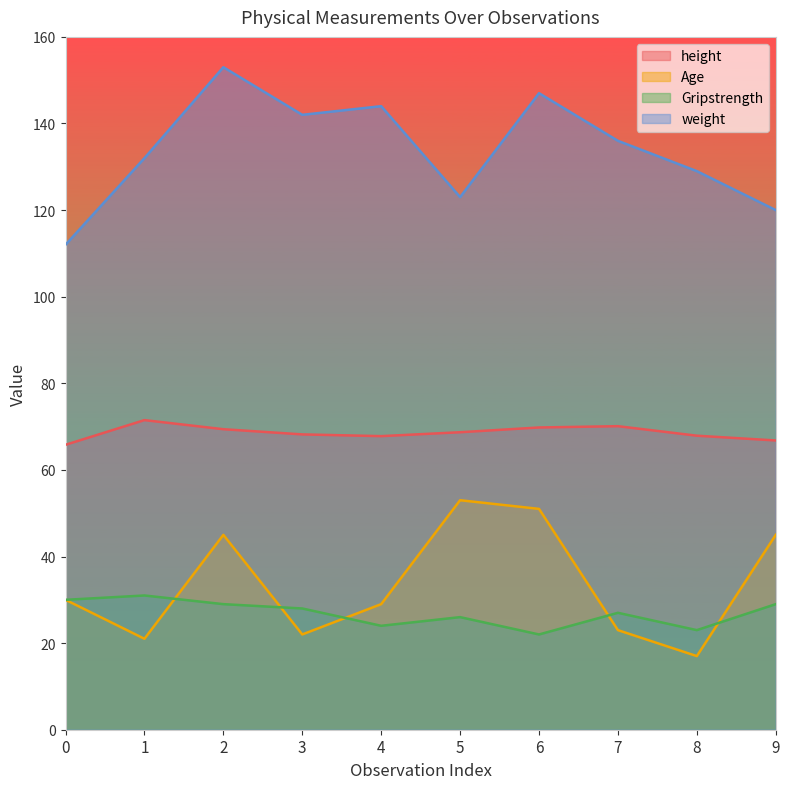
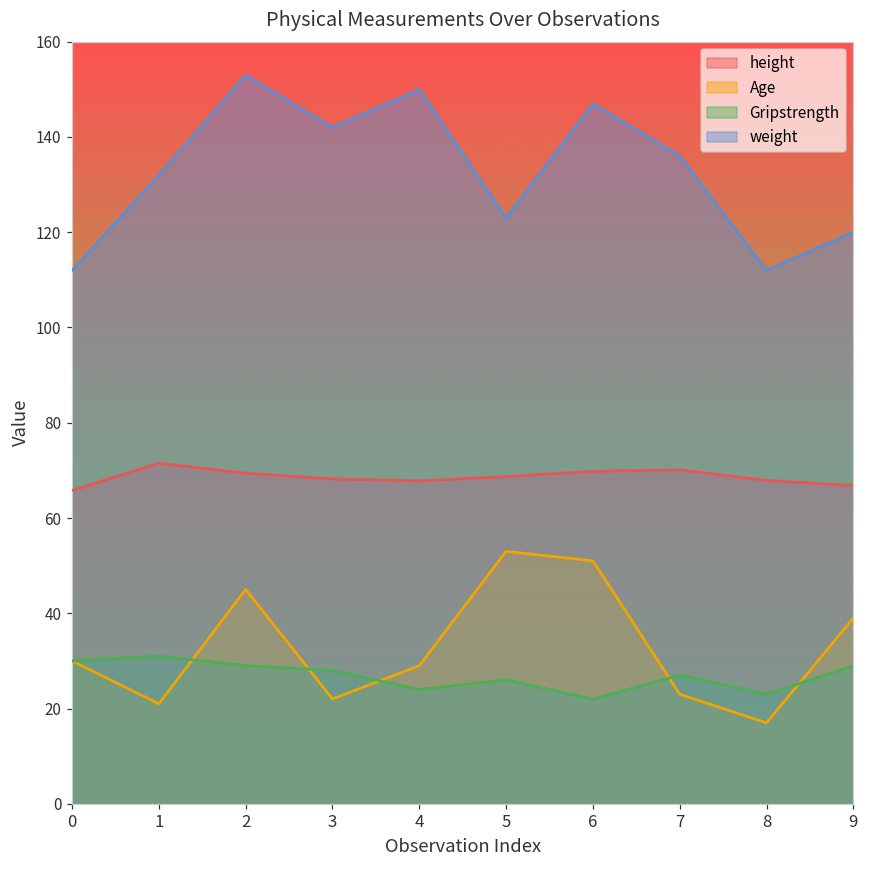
weight, 4: 144 -> 150
weight, 8: 129 -> 112
Age, 9: 45 -> 39
